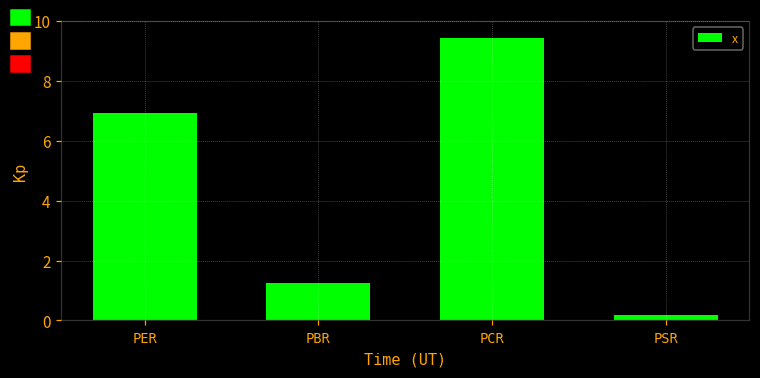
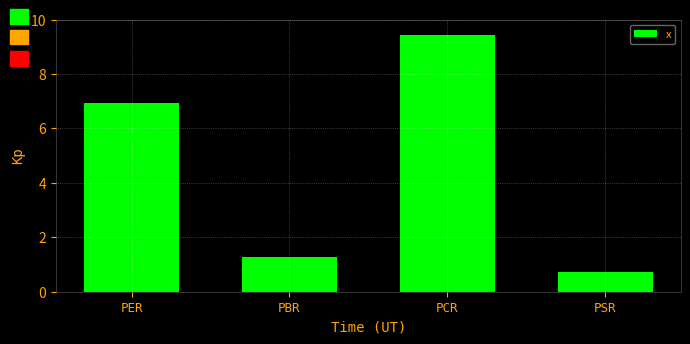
PSR: 0.2 -> 0.7
